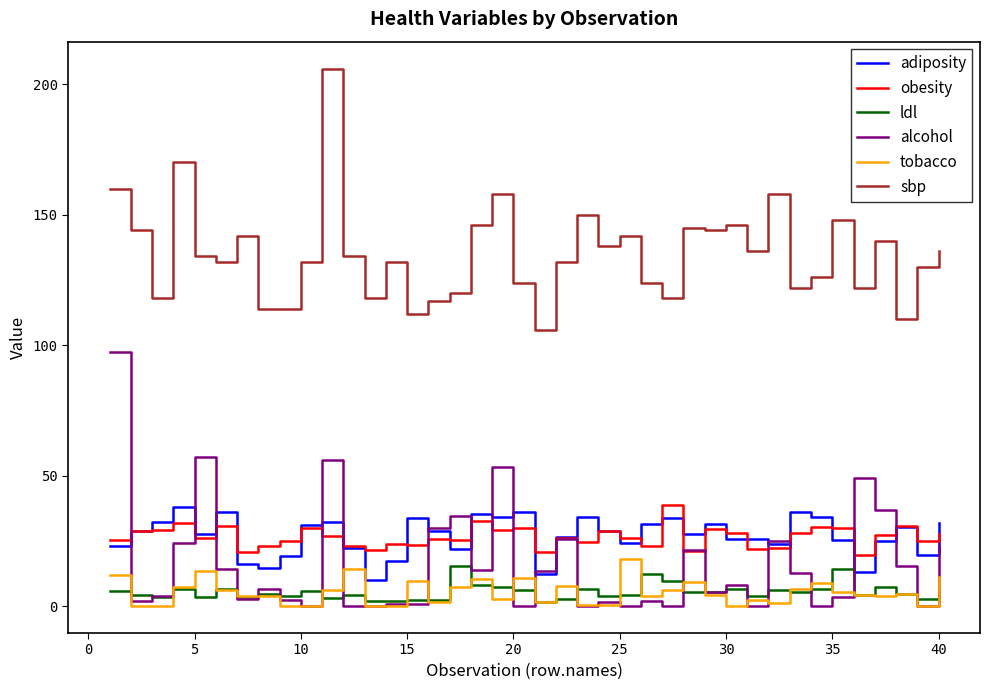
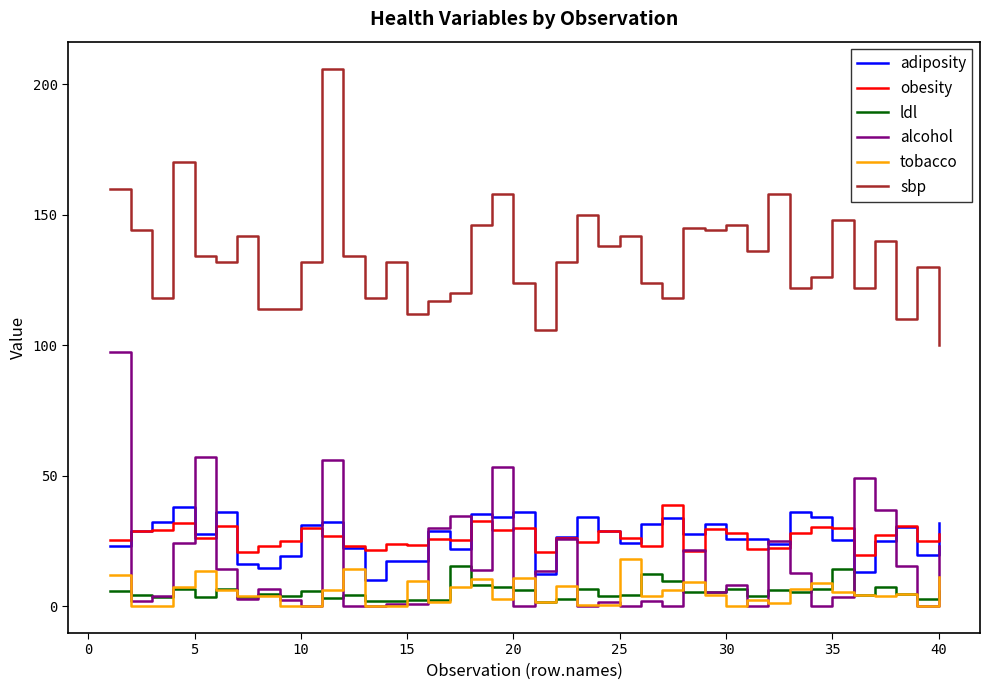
adiposity, 15: 34 -> 17
sbp, 40: 136 -> 100
